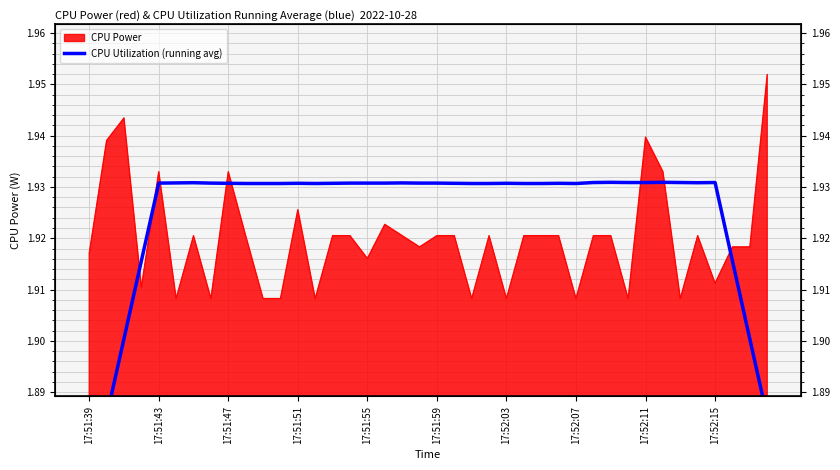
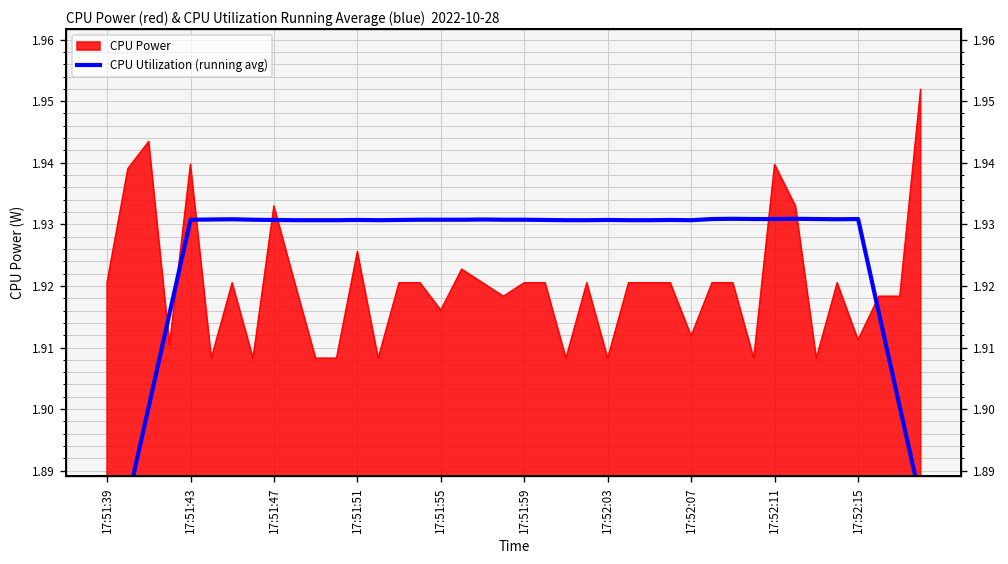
CPU Power, 17:51:39: 1.917 -> 1.921
CPU Power, 17:51:43: 1.933 -> 1.940
CPU Power, 17:52:07: 1.908 -> 1.912
